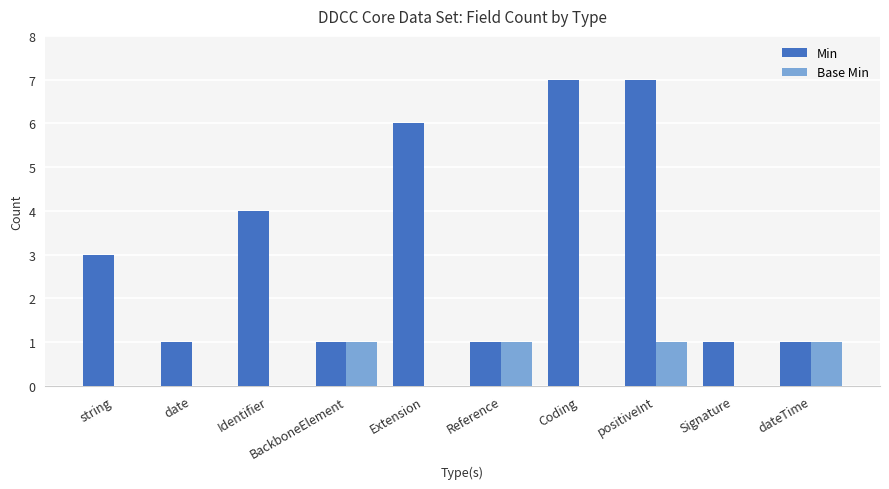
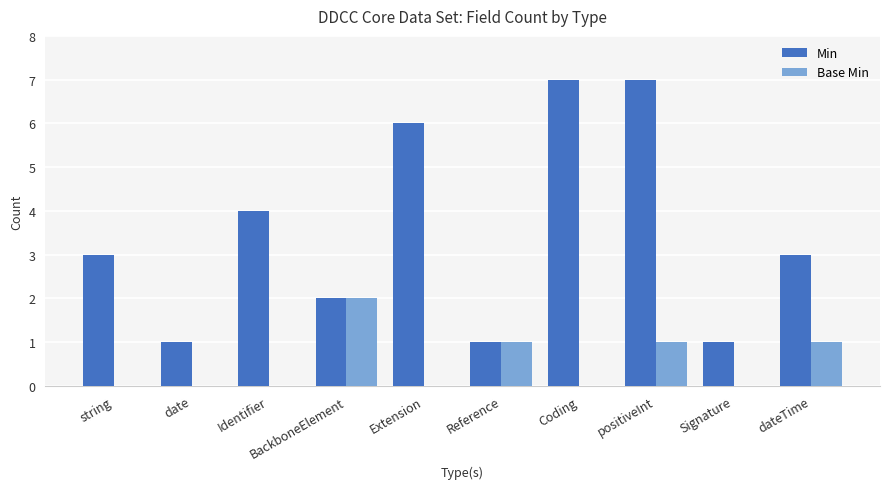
Min, BackboneElement: 1 -> 2
Base Min, BackboneElement: 1 -> 2
Min, dateTime: 1 -> 3
